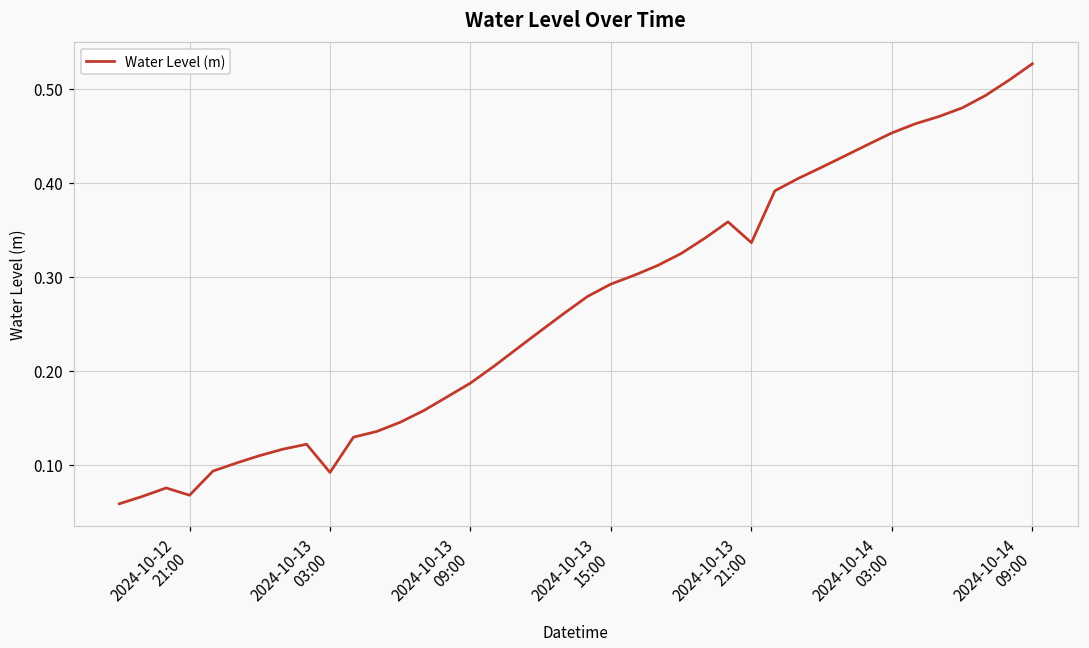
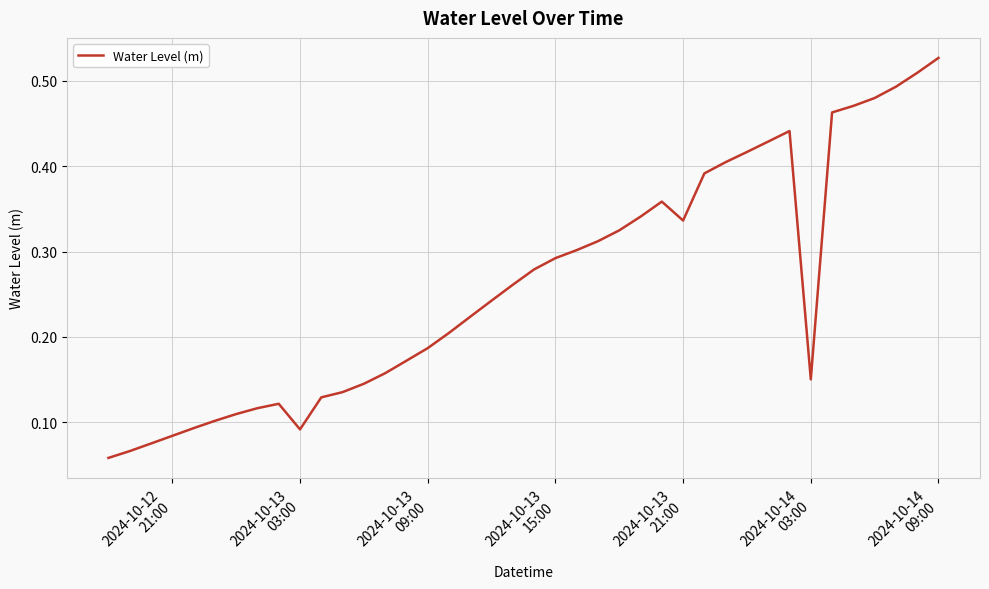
2024-10-12 21:00: 0.07 -> 0.08
2024-10-14 03:00: 0.45 -> 0.15
